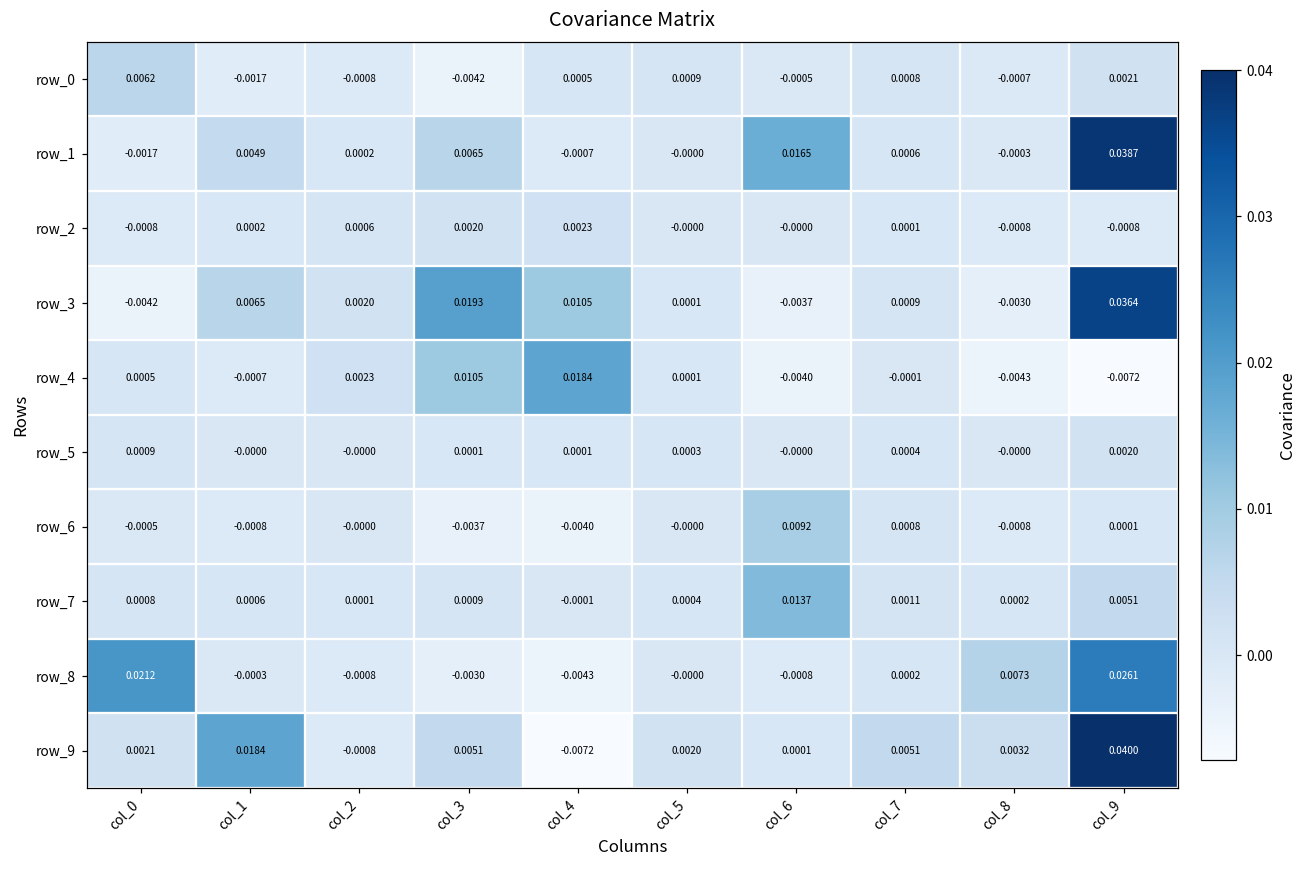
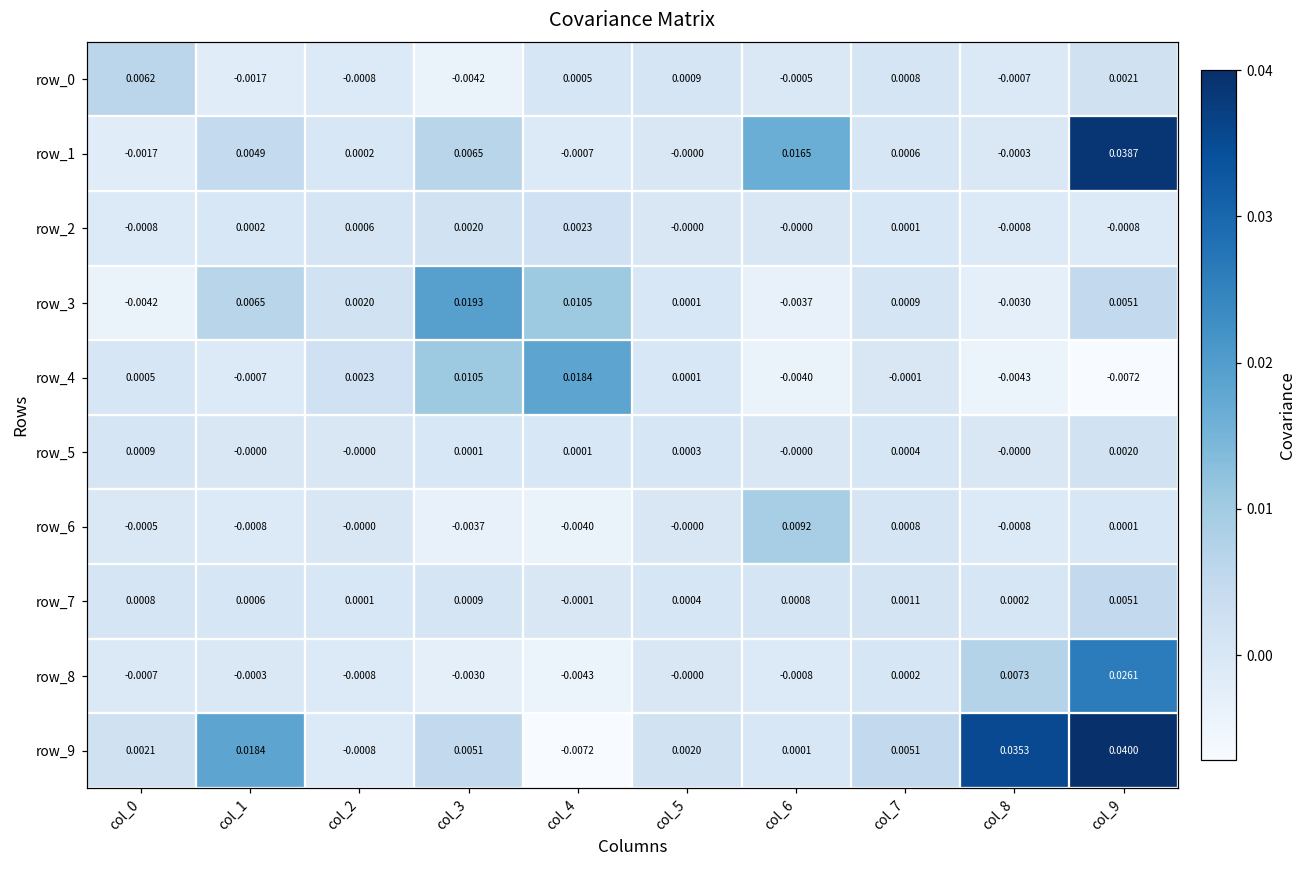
row_3, col_9: 0.0364 -> 0.0051
row_7, col_6: 0.0137 -> 0.0008
row_8, col_0: 0.0212 -> -0.0007
row_9, col_8: 0.0032 -> 0.0353
